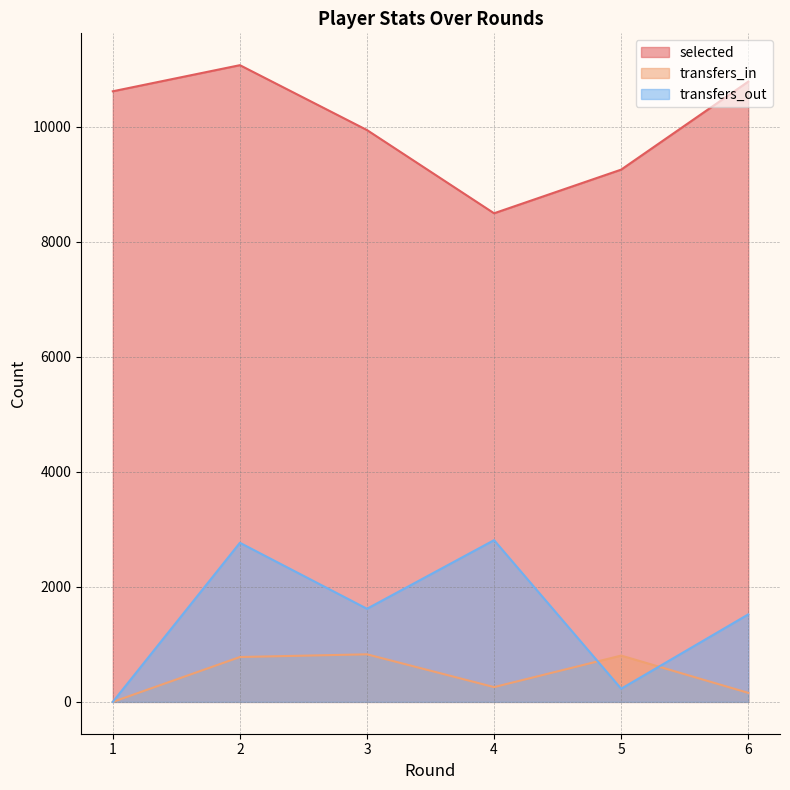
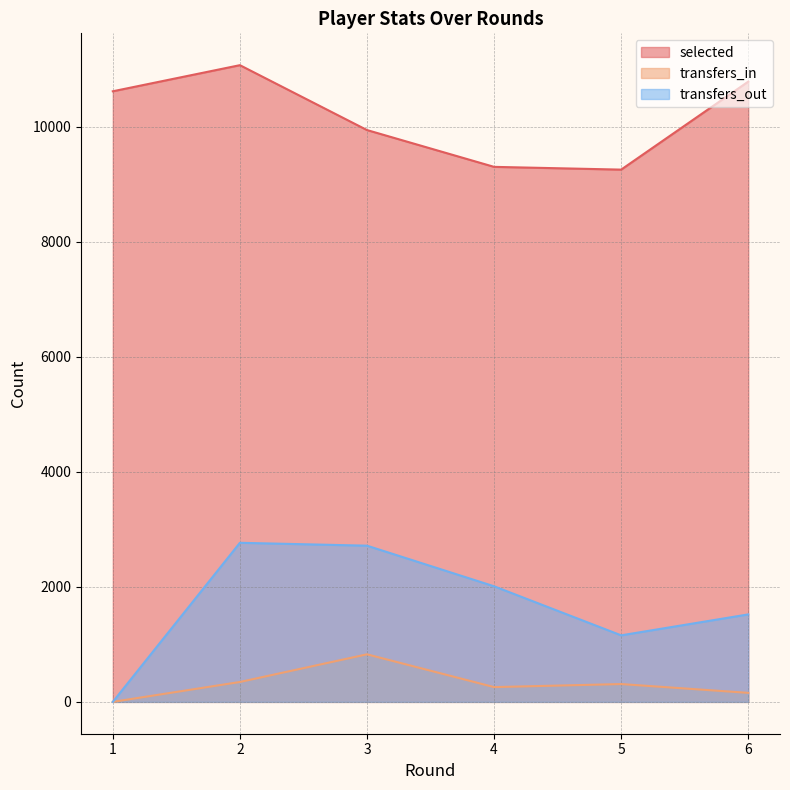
transfers_in, 2: 800 -> 300
transfers_out, 3: 1600 -> 2700
selected, 4: 8500 -> 9300
transfers_out, 4: 2800 -> 2000
transfers_in, 5: 800 -> 300
transfers_out, 5: 200 -> 1200
